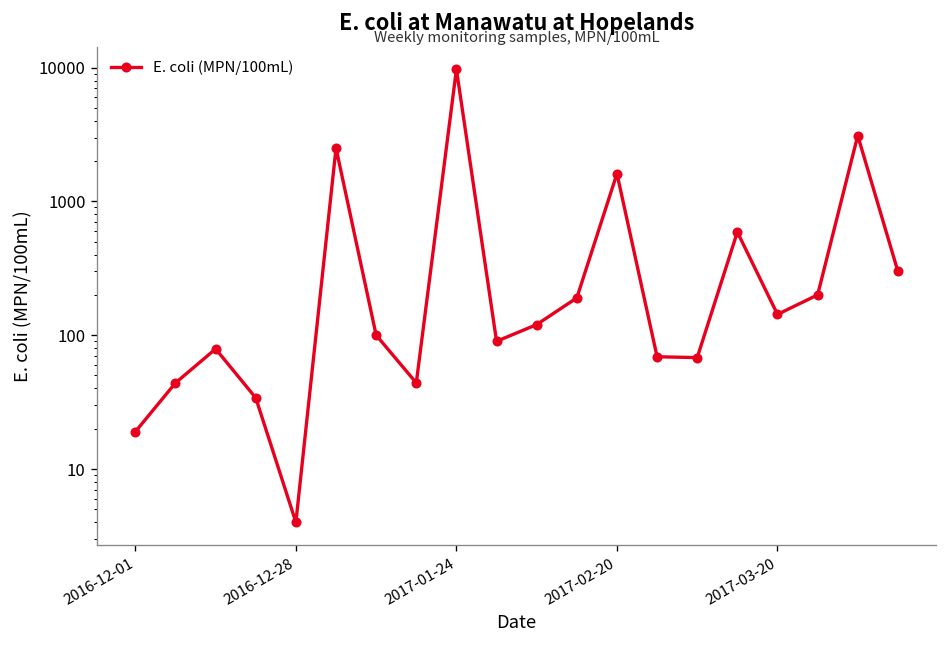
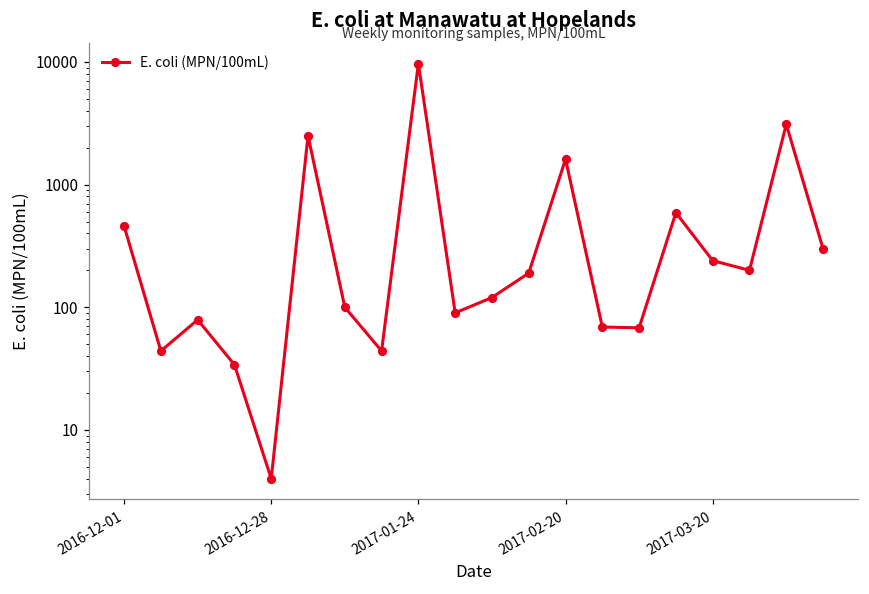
2016-12-01: 19 -> 460
2017-03-20: 140 -> 240
